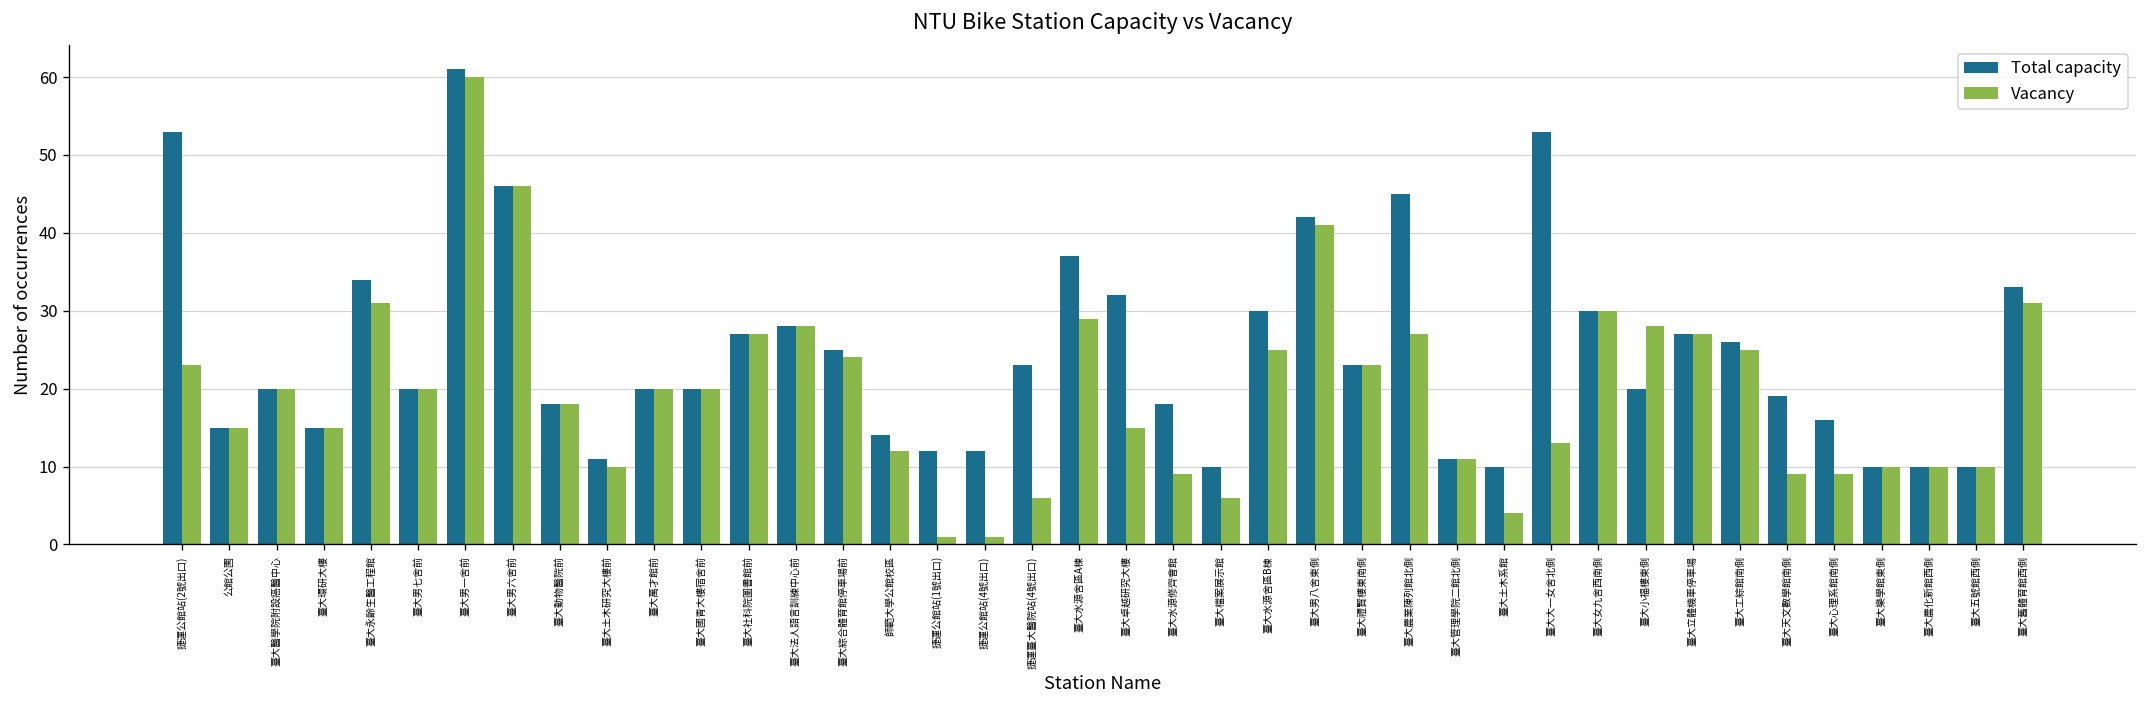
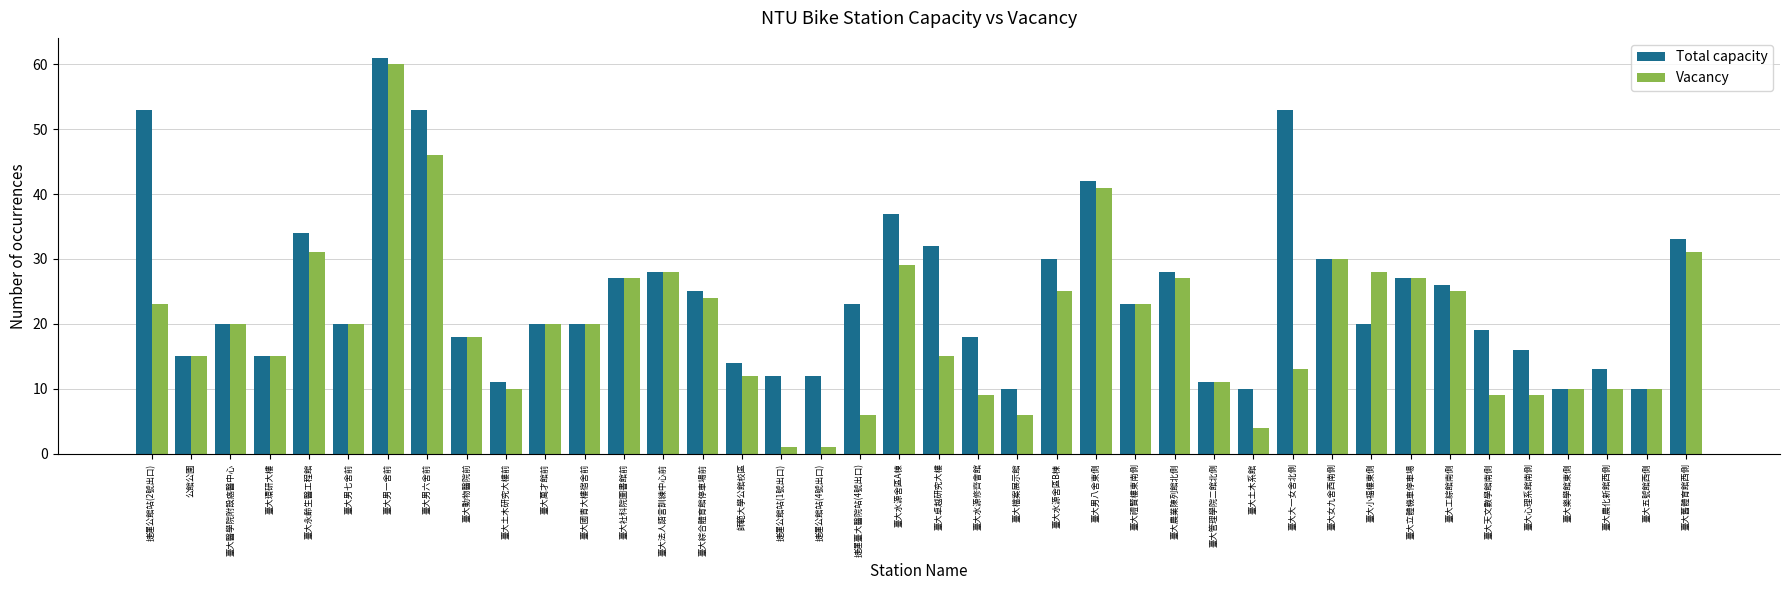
Total capacity, 臺大男六舍前: 46 -> 53
Total capacity, 臺大農業陳列館北側: 45 -> 28
Total capacity, 臺大農化新館西側: 10 -> 13
